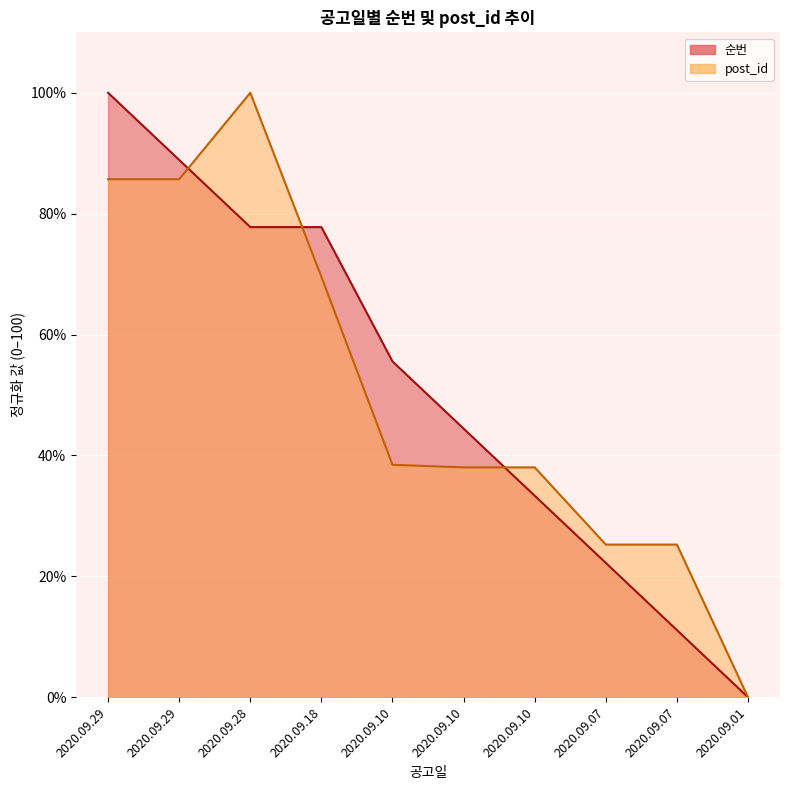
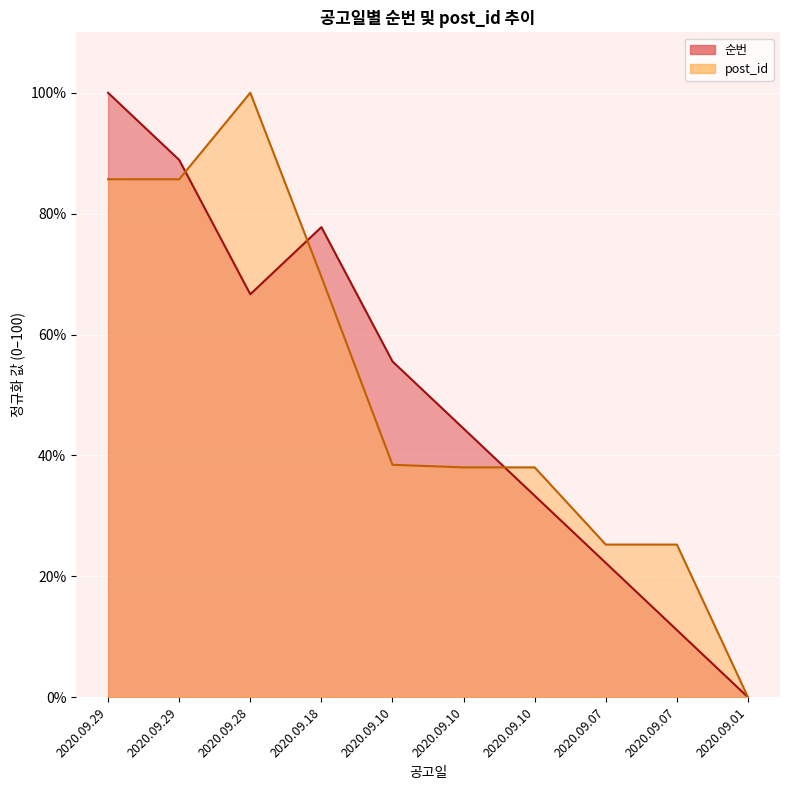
순번, 2020.09.28: 78% -> 67%
